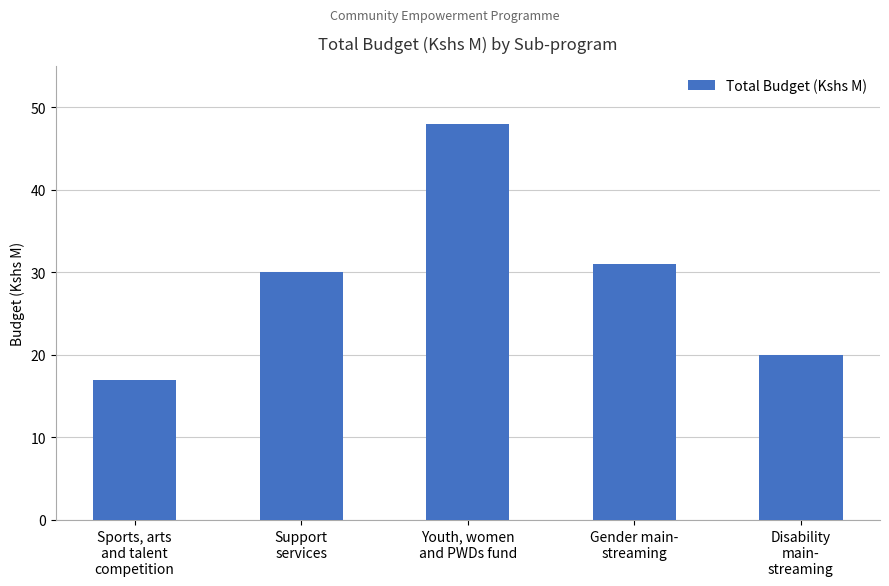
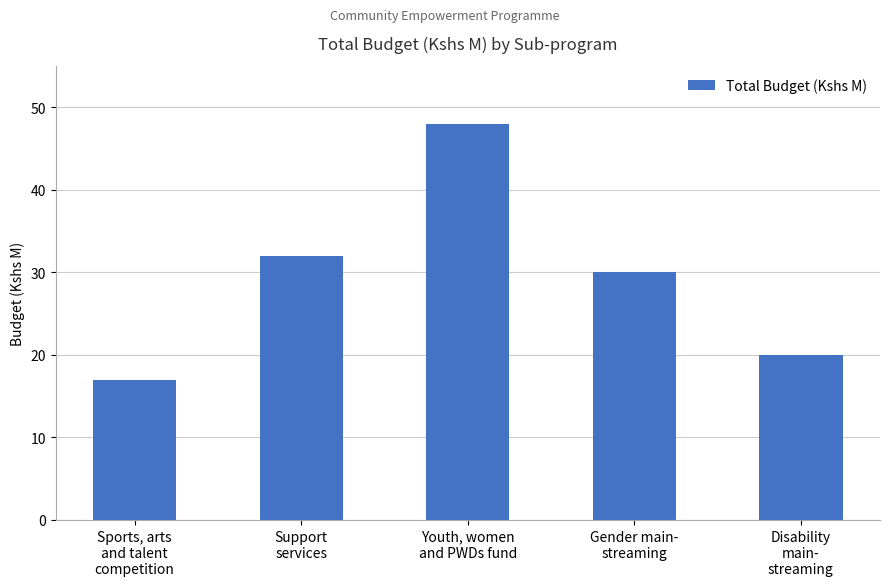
Support services: 30 -> 32
Gender main- streaming: 31 -> 30
